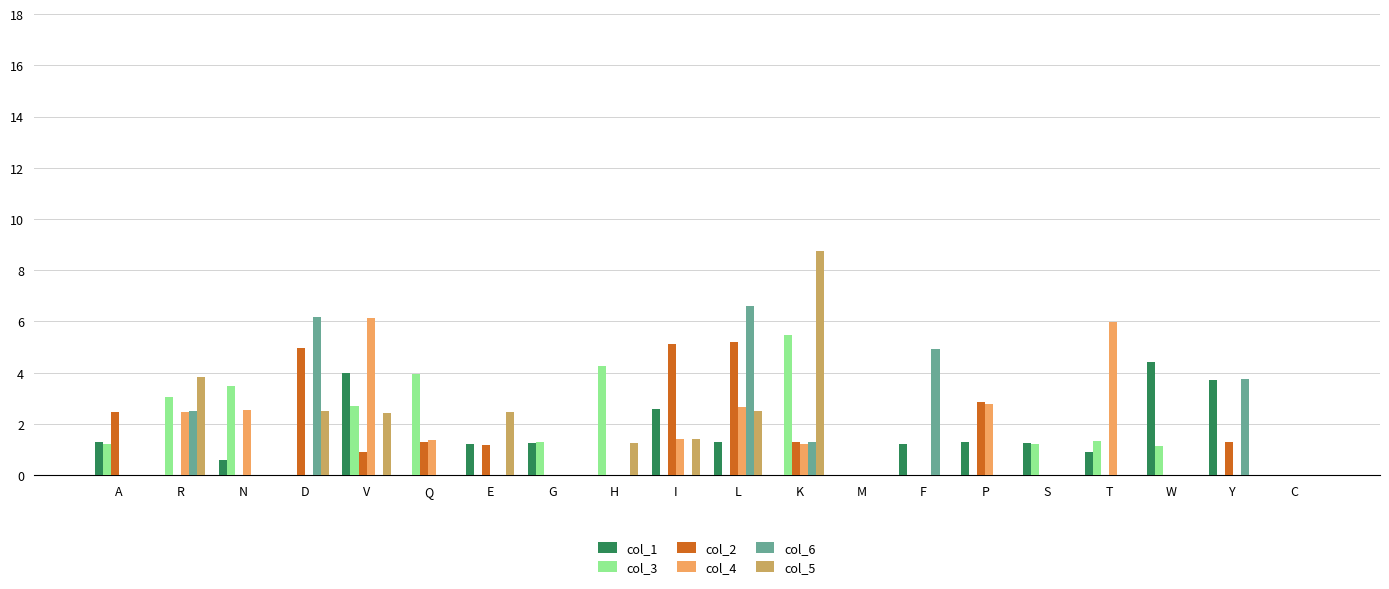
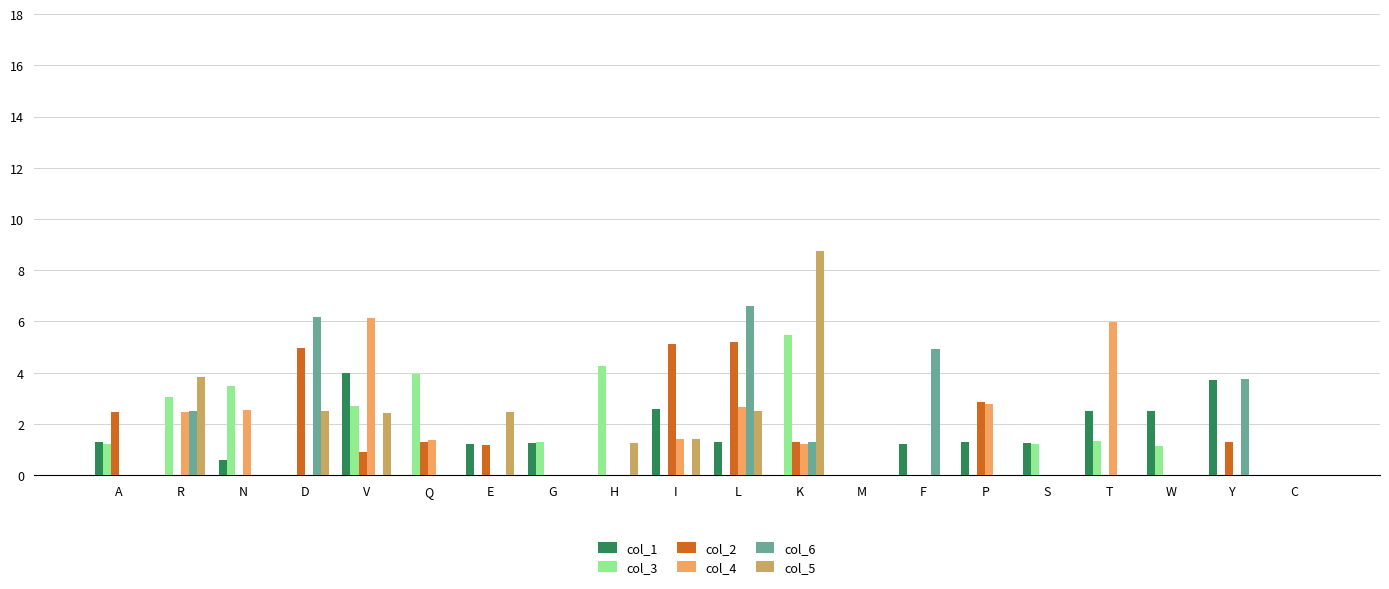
col_1, T: 0.9 -> 2.5
col_1, W: 4.4 -> 2.5
